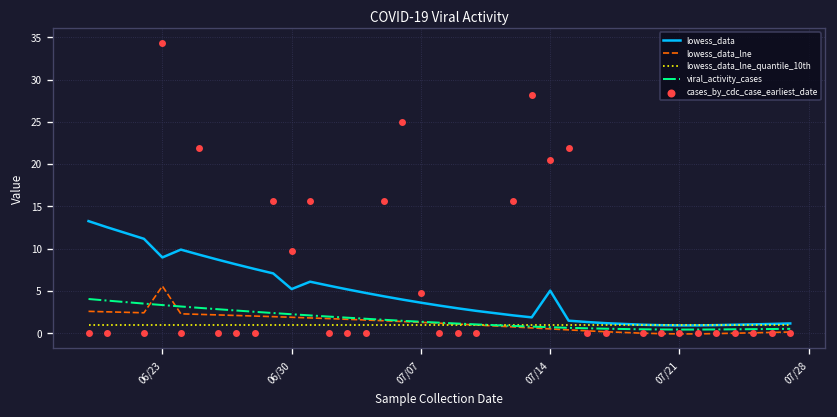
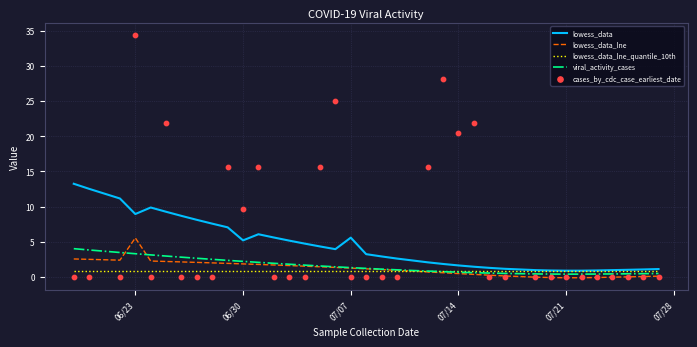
lowess_data, 07/07: 4 -> 6
cases_by_cdc_case_earliest_date, 07/07: 5 -> 0
lowess_data, 07/14: 5 -> 2
